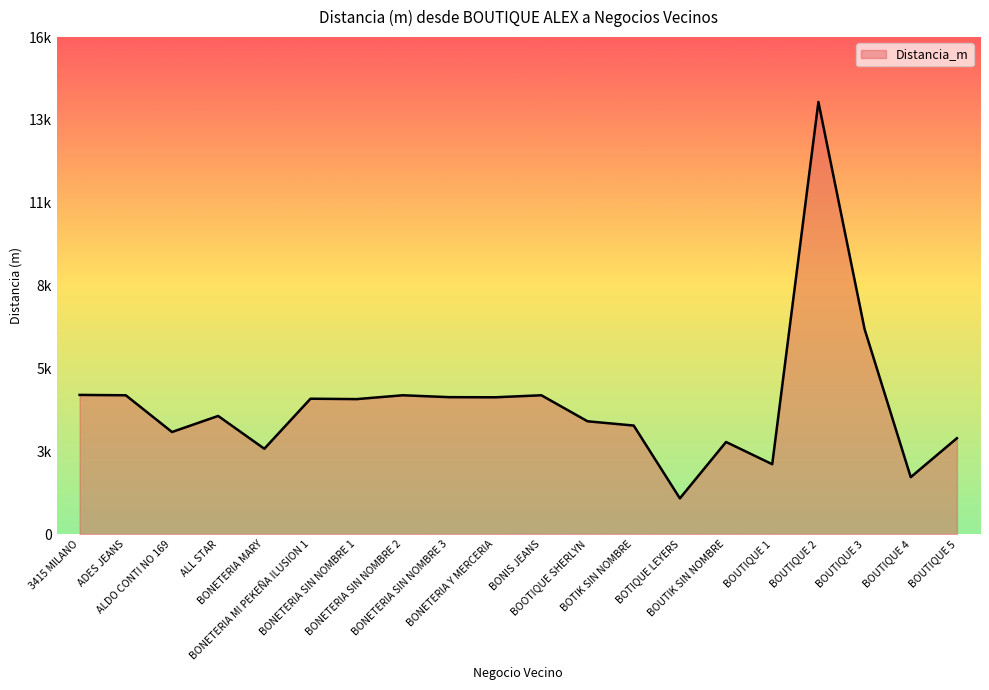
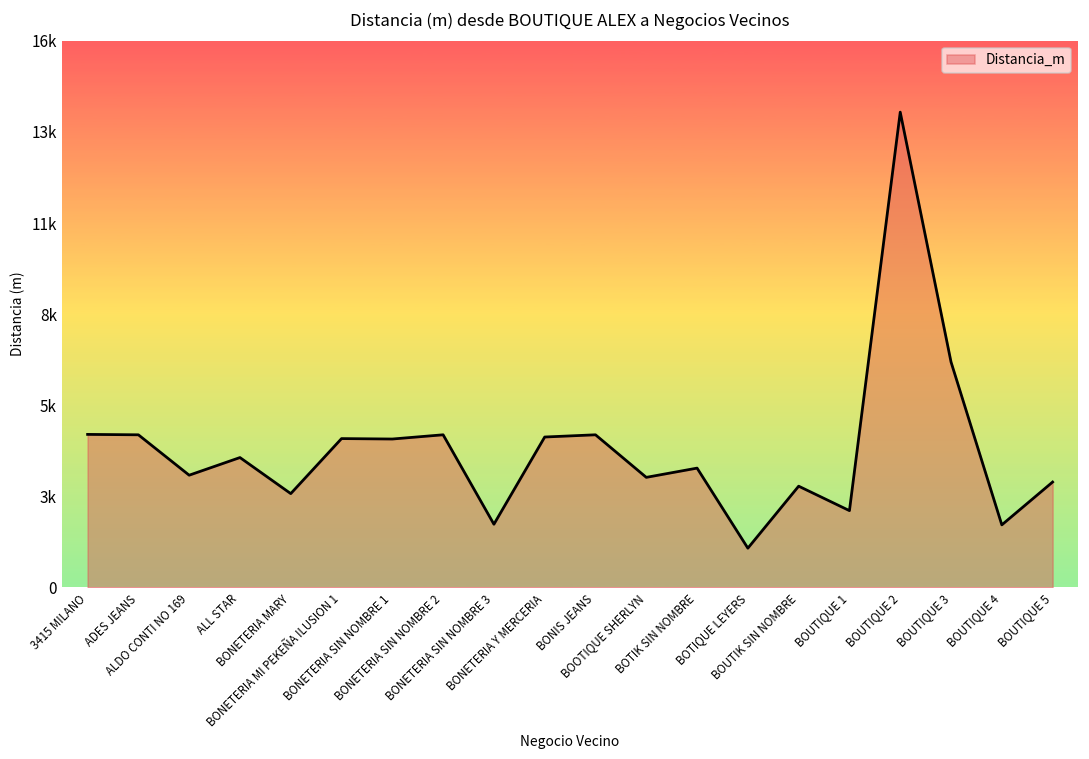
BONETERIA SIN NOMBRE 3: 4400 -> 1800
BOOTIQUE SHERLYN: 3600 -> 3200
